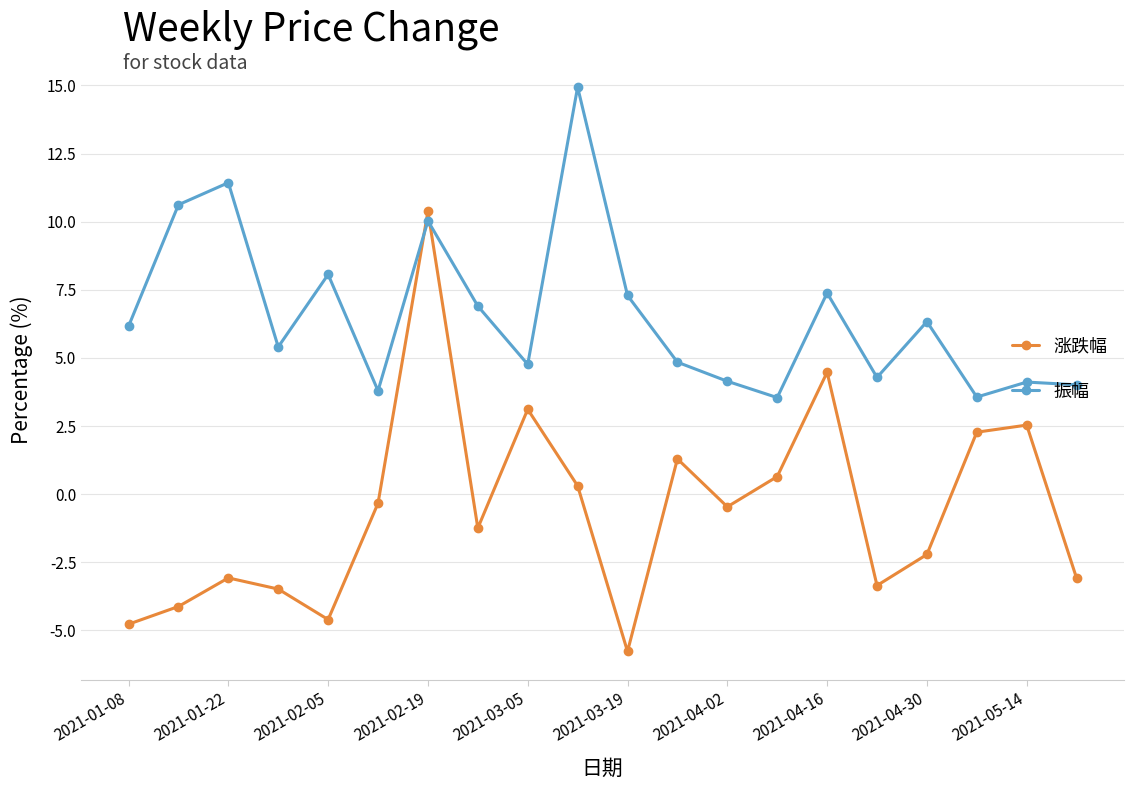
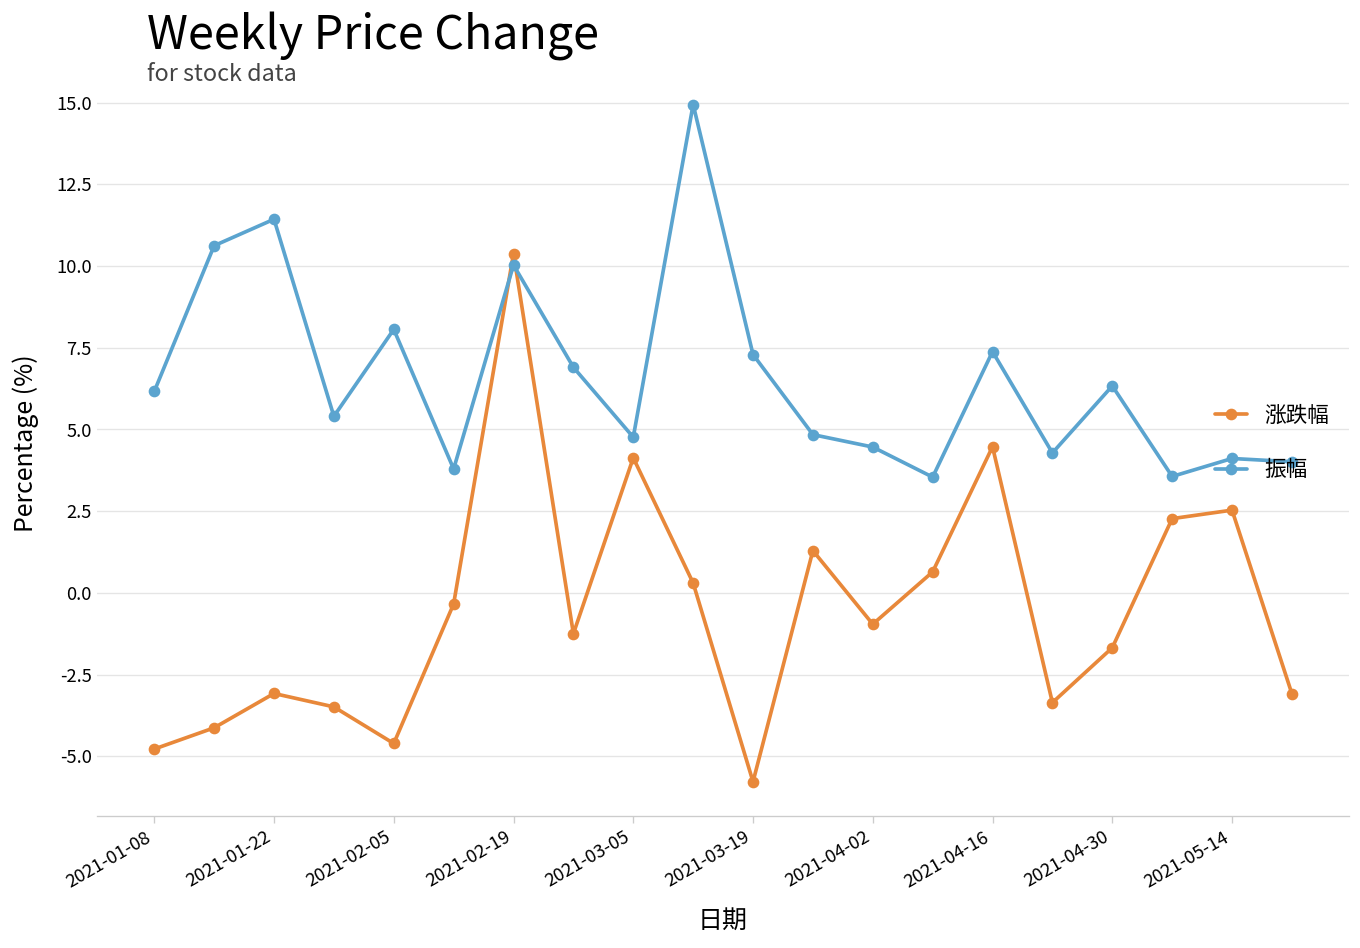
涨跌幅, 2021-03-05: 3.1 -> 4.1
涨跌幅, 2021-04-02: -0.5 -> -1.0
振幅, 2021-04-02: 4.1 -> 4.5
涨跌幅, 2021-04-30: -2.2 -> -1.7
